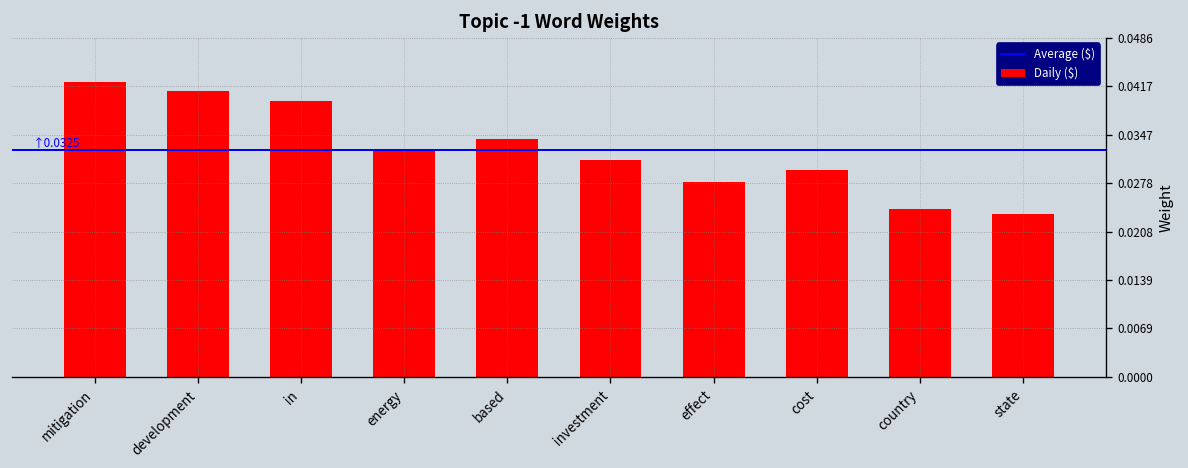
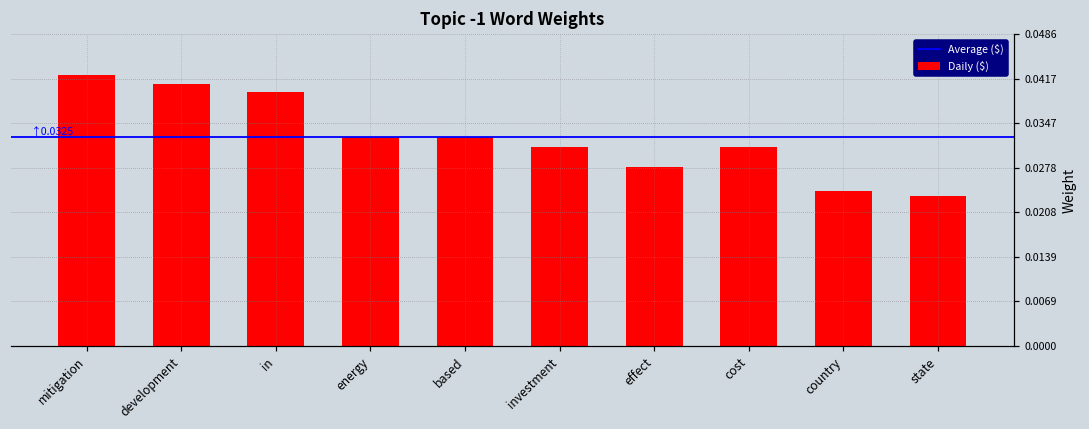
based: 0.034 -> 0.033
cost: 0.030 -> 0.031
